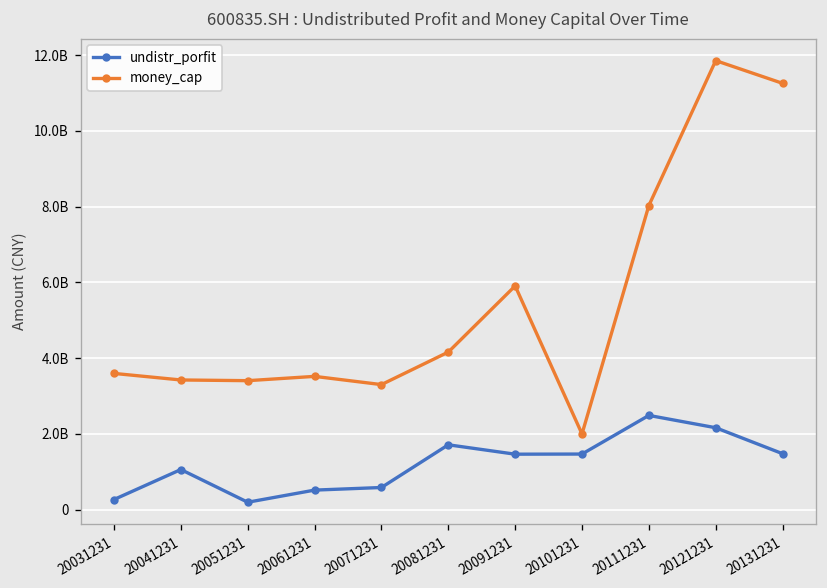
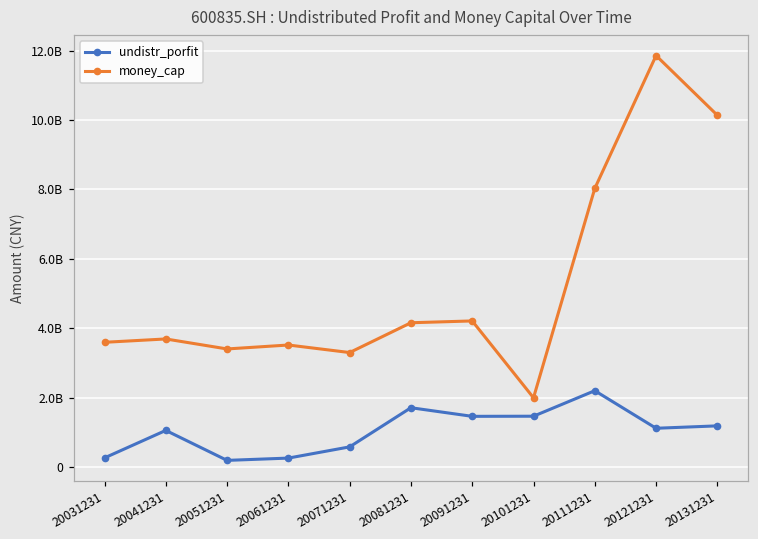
money_cap, 20041231: 3400000000 -> 3700000000
undistr_porfit, 20061231: 500000000 -> 300000000
money_cap, 20091231: 5900000000 -> 4200000000
undistr_porfit, 20111231: 2500000000 -> 2200000000
undistr_porfit, 20121231: 2200000000 -> 1100000000
undistr_porfit, 20131231: 1500000000 -> 1200000000
money_cap, 20131231: 11300000000 -> 10100000000
